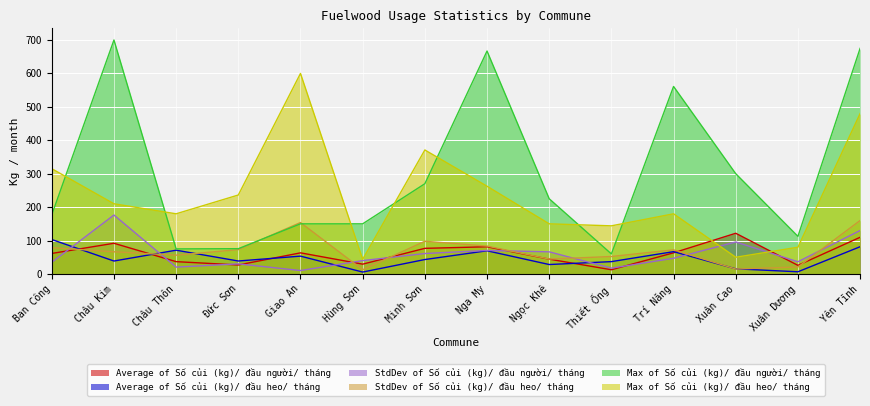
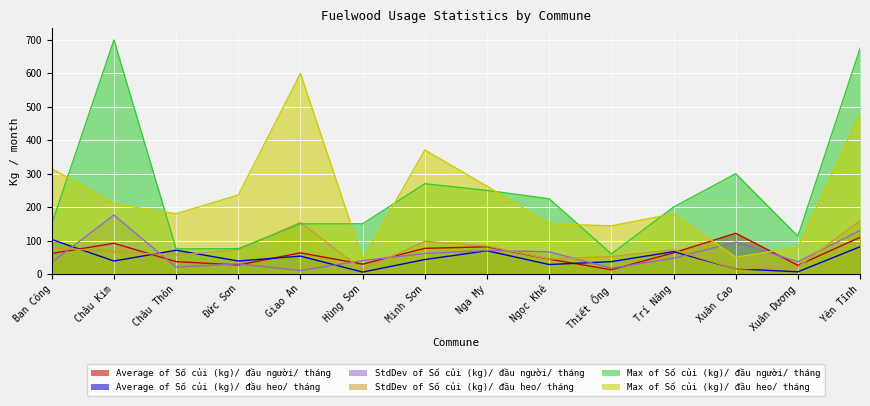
Max of Số củi (kg)/ đầu người/ tháng, Ban Công: 180 -> 150
Max of Số củi (kg)/ đầu người/ tháng, Nga My: 670 -> 250
Max of Số củi (kg)/ đầu người/ tháng, Trí Năng: 560 -> 200
